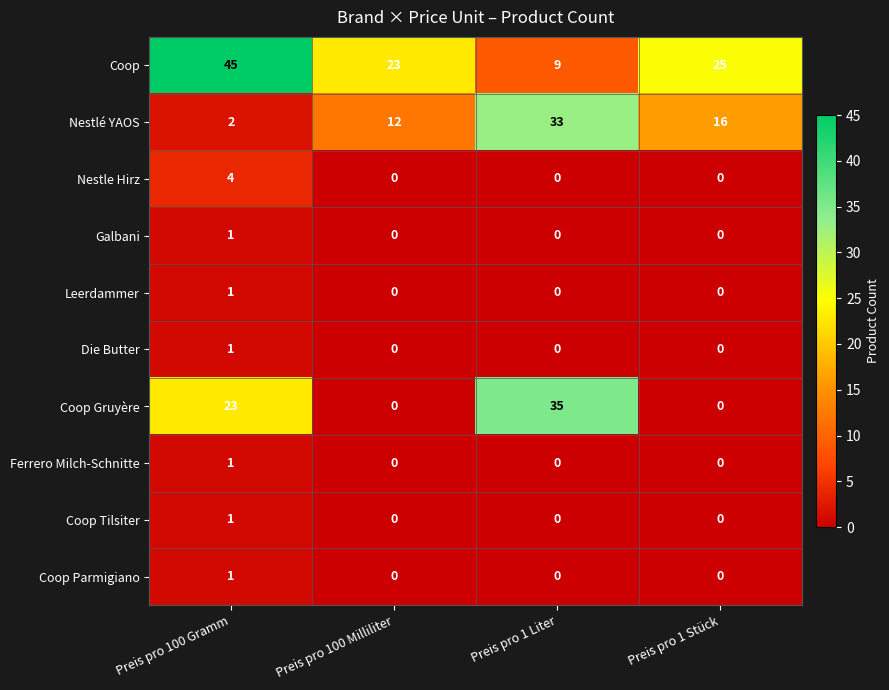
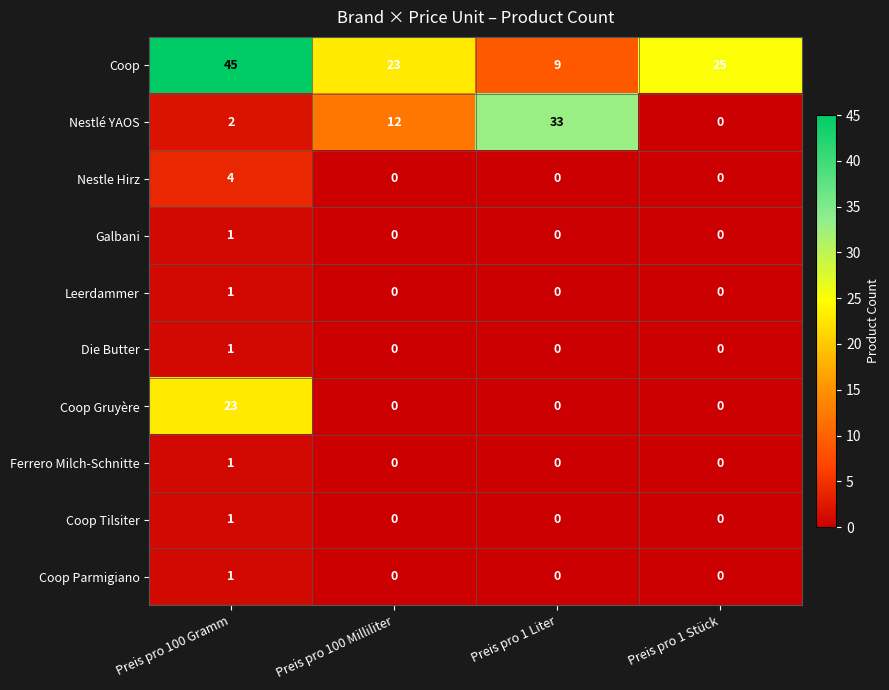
Nestlé YAOS, Preis pro 1 Stück: 16 -> 0
Coop Gruyère, Preis pro 1 Liter: 35 -> 0
